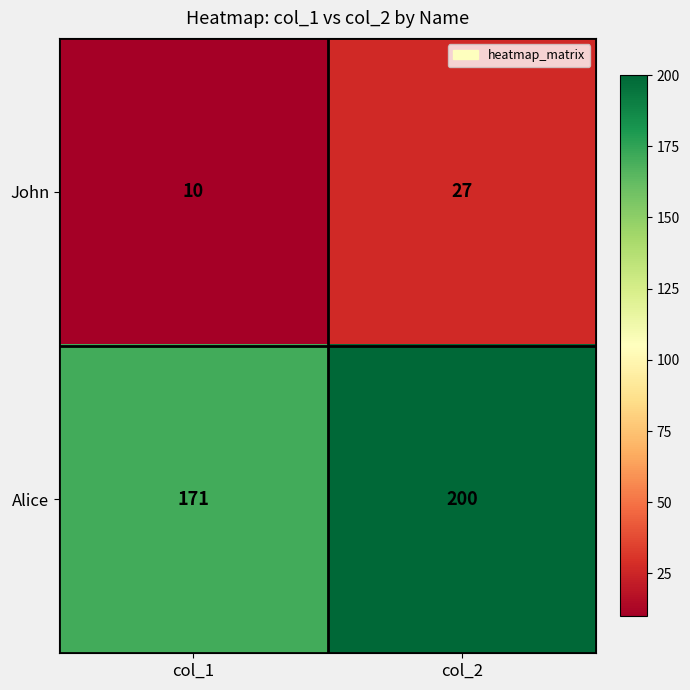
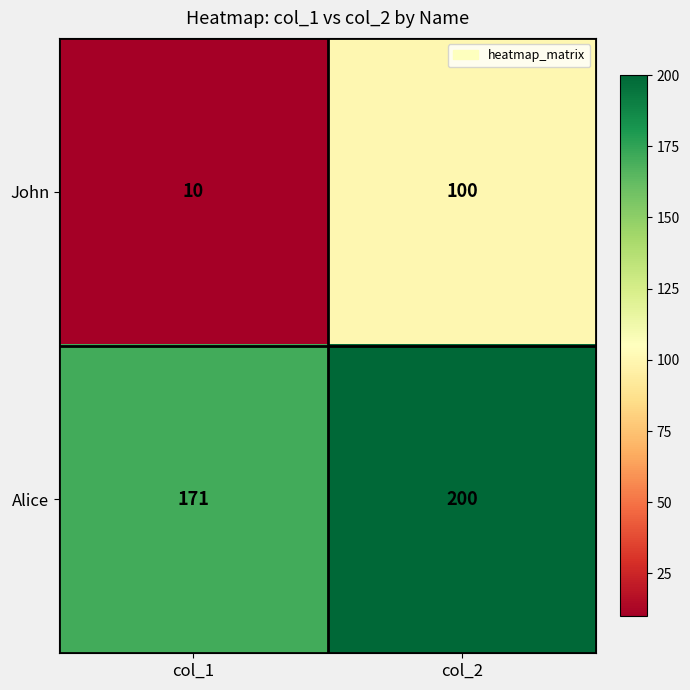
John, col_2: 27 -> 100
